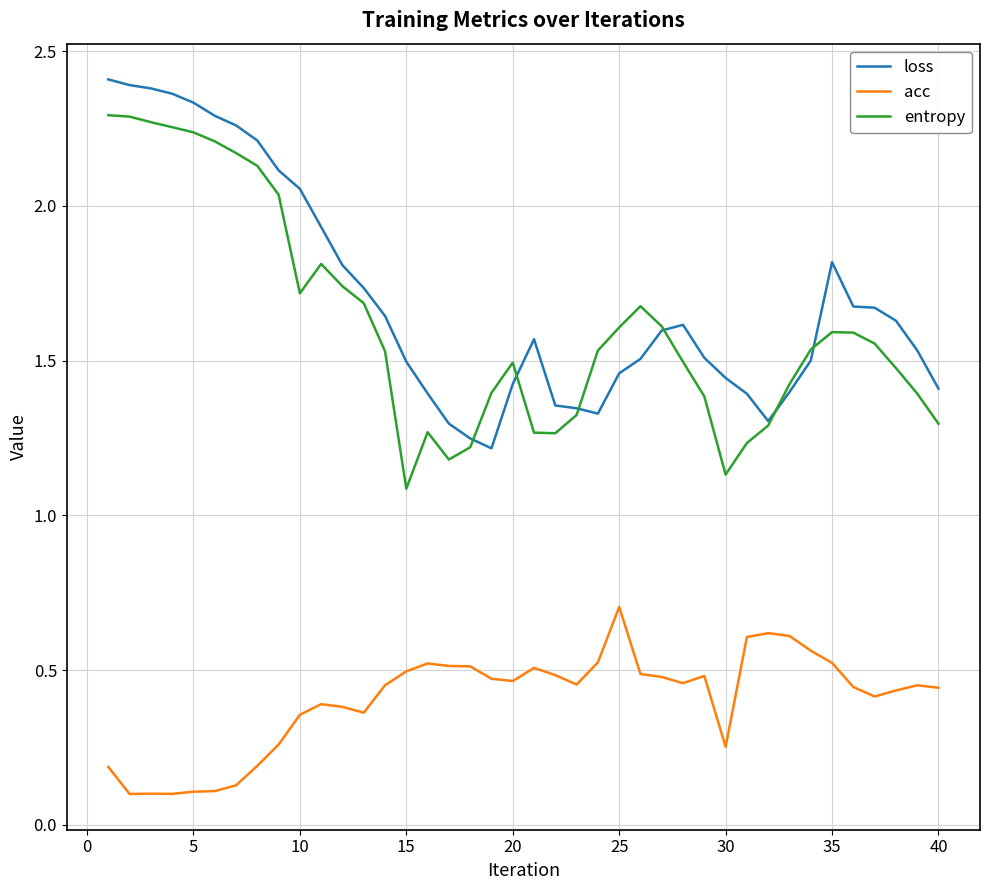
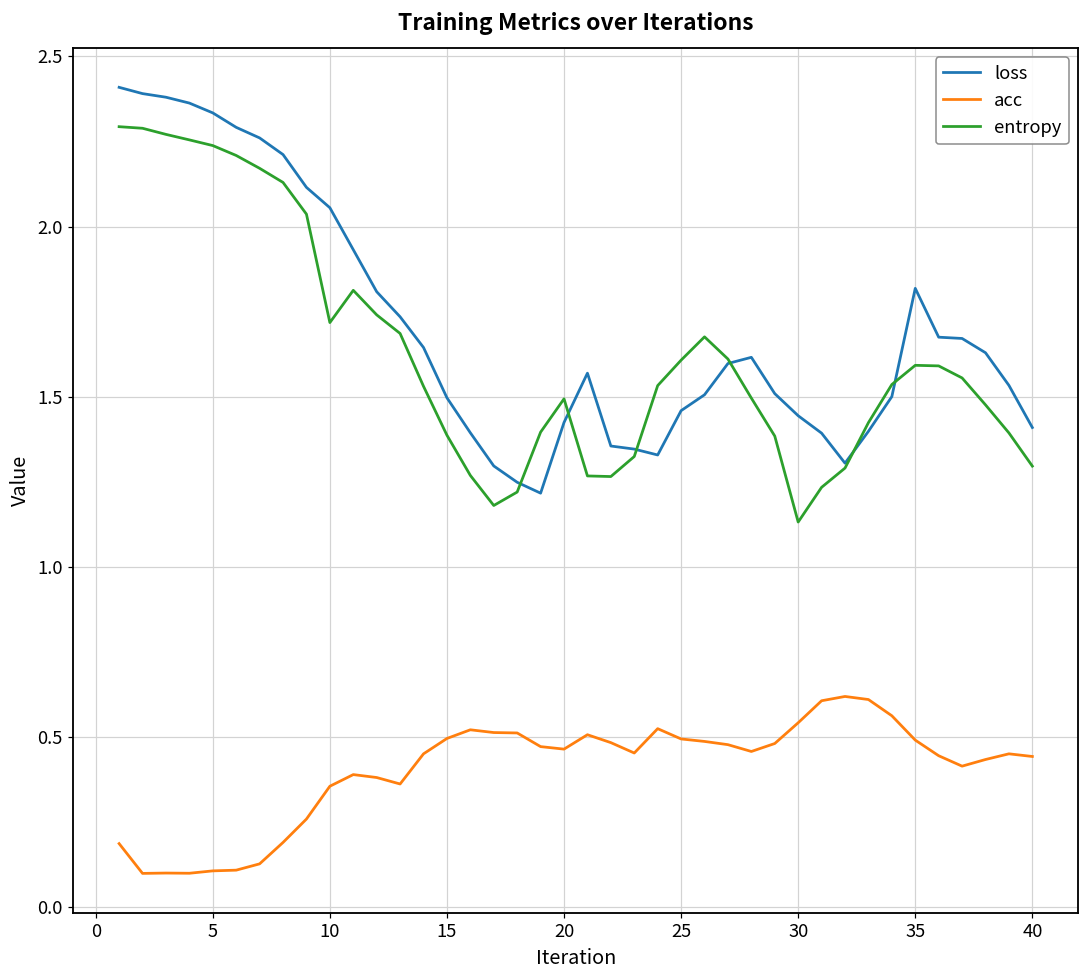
entropy, 15: 1.09 -> 1.39
acc, 25: 0.70 -> 0.49
acc, 30: 0.25 -> 0.54
acc, 35: 0.52 -> 0.49
